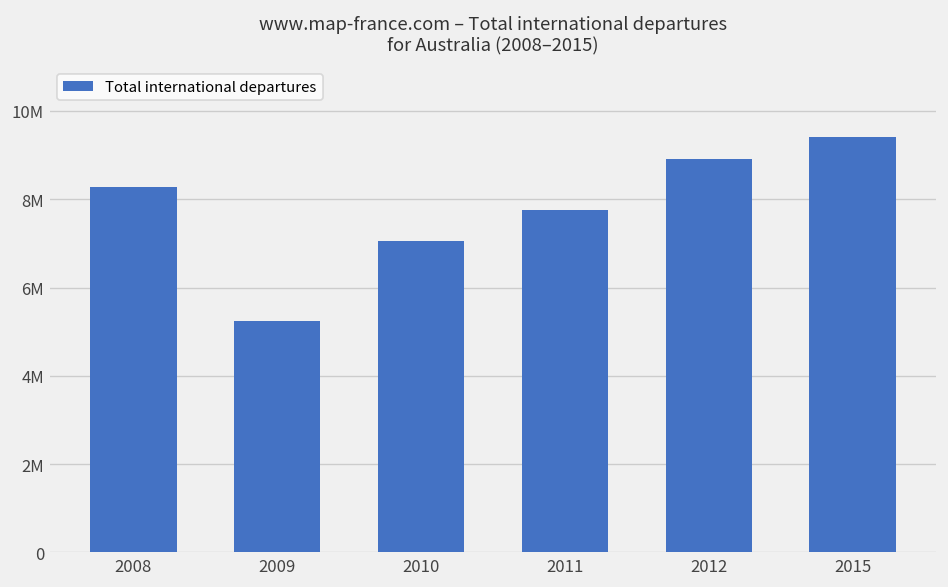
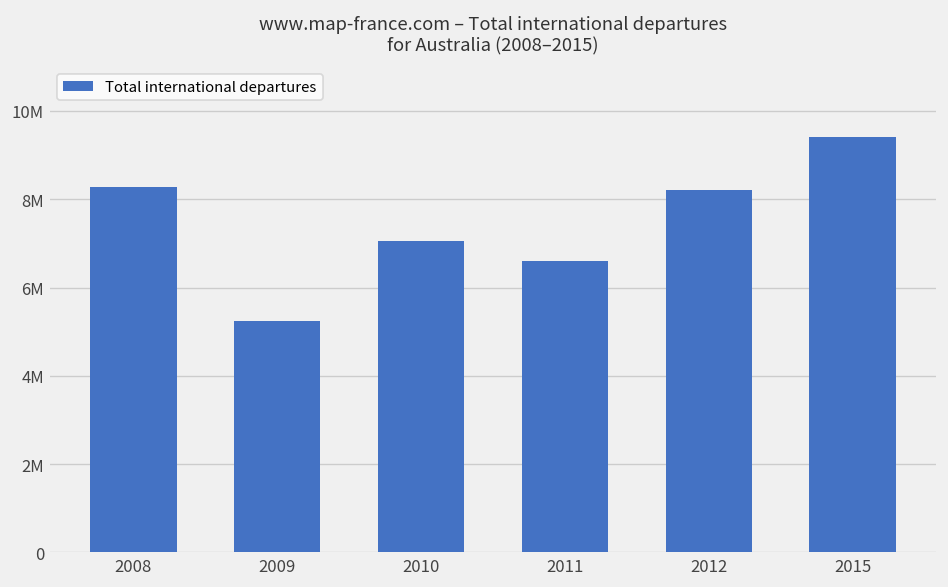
2011: 7800000 -> 6600000
2012: 8900000 -> 8200000
